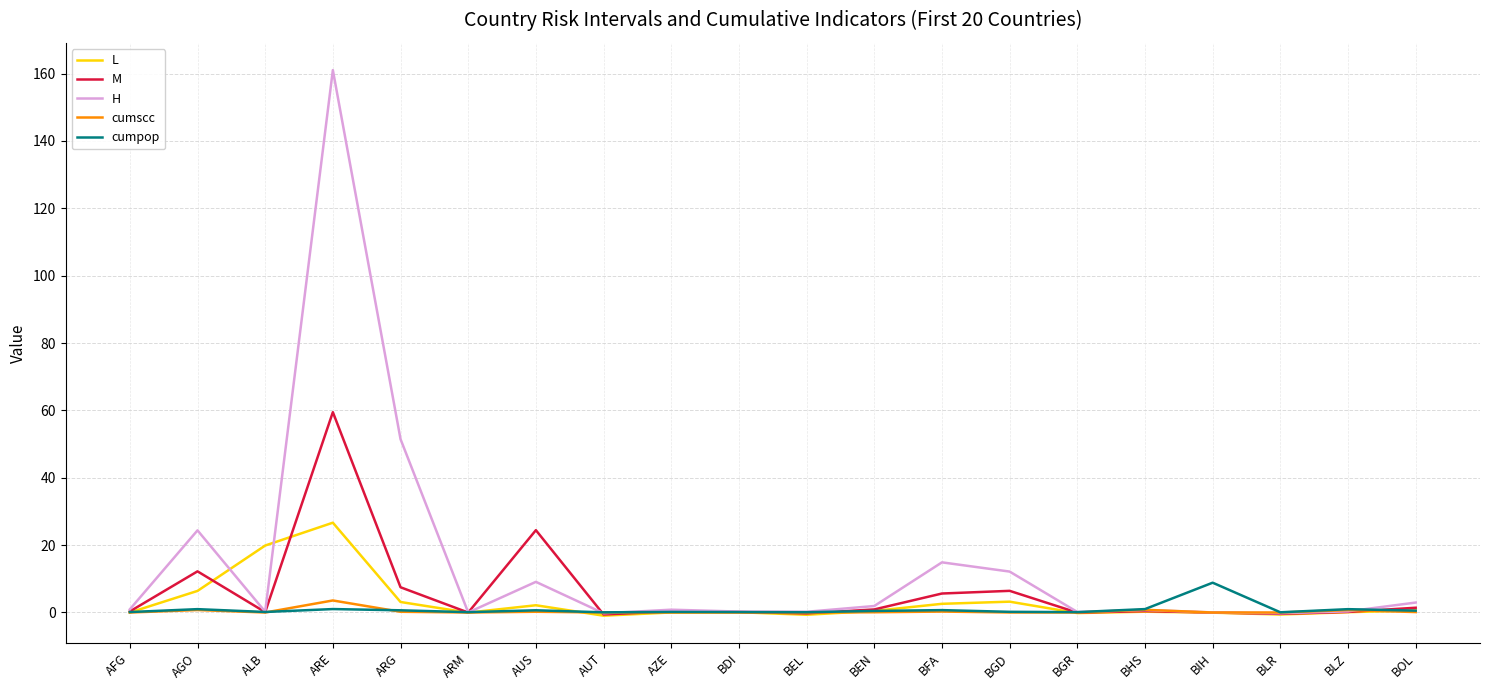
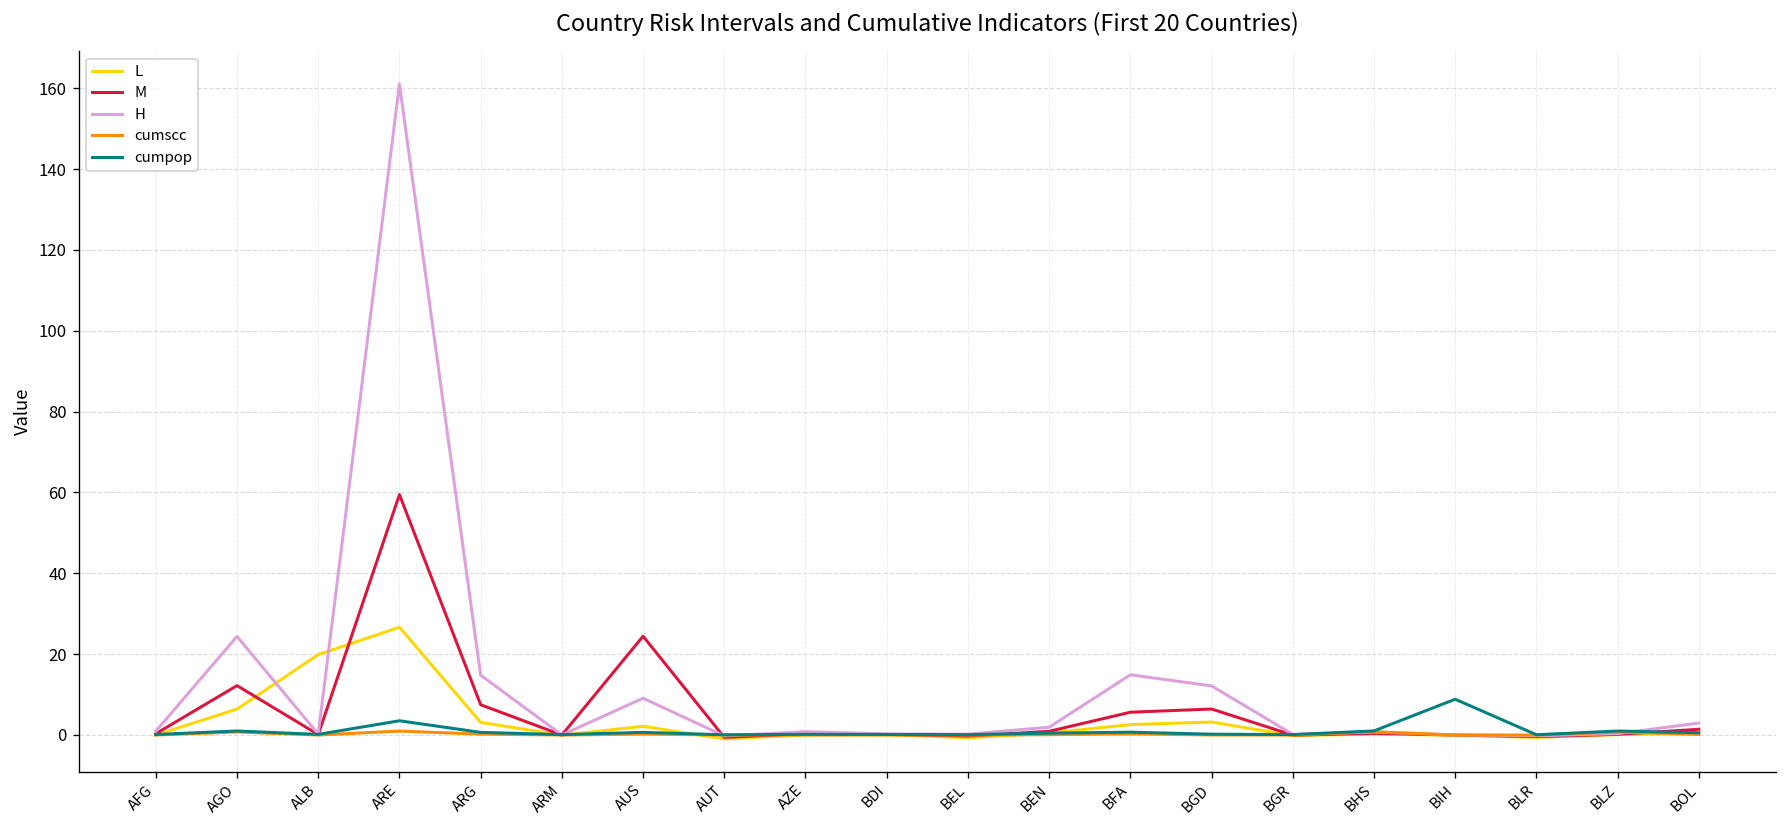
cumscc, ARE: 4 -> 1
cumpop, ARE: 1 -> 4
H, ARG: 51 -> 15
